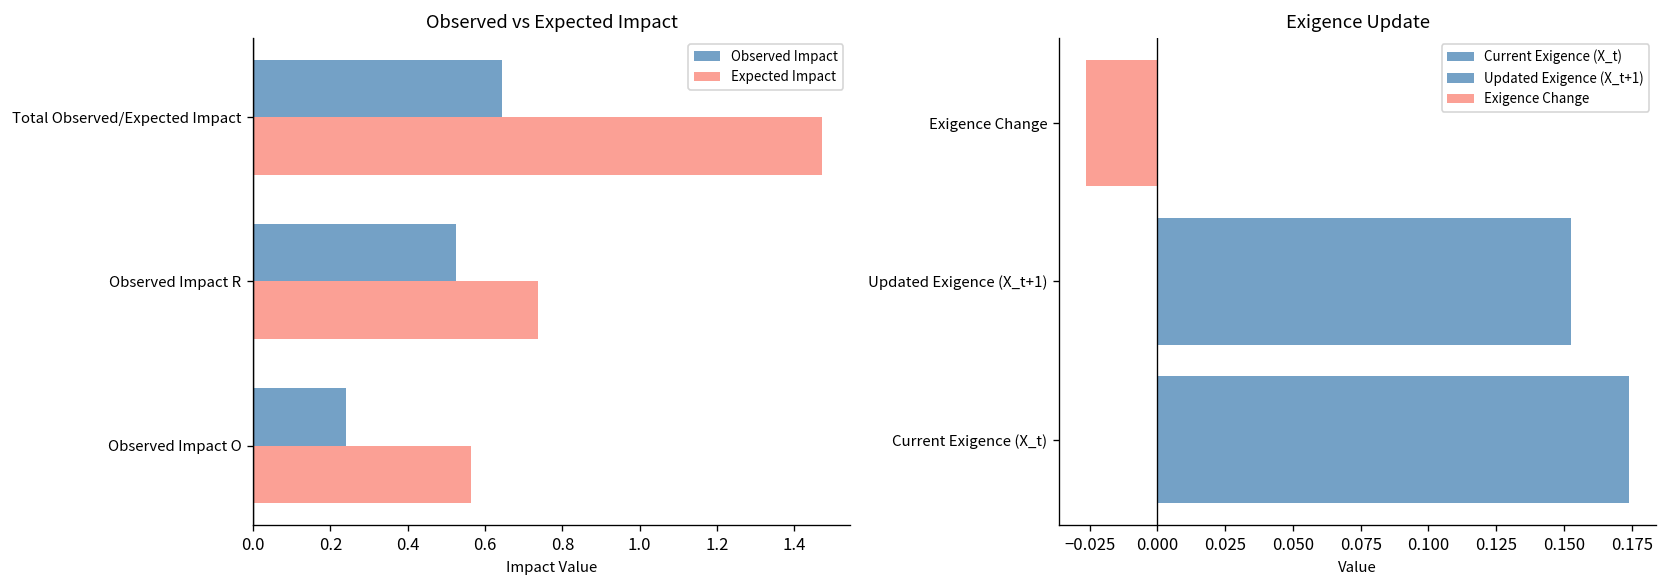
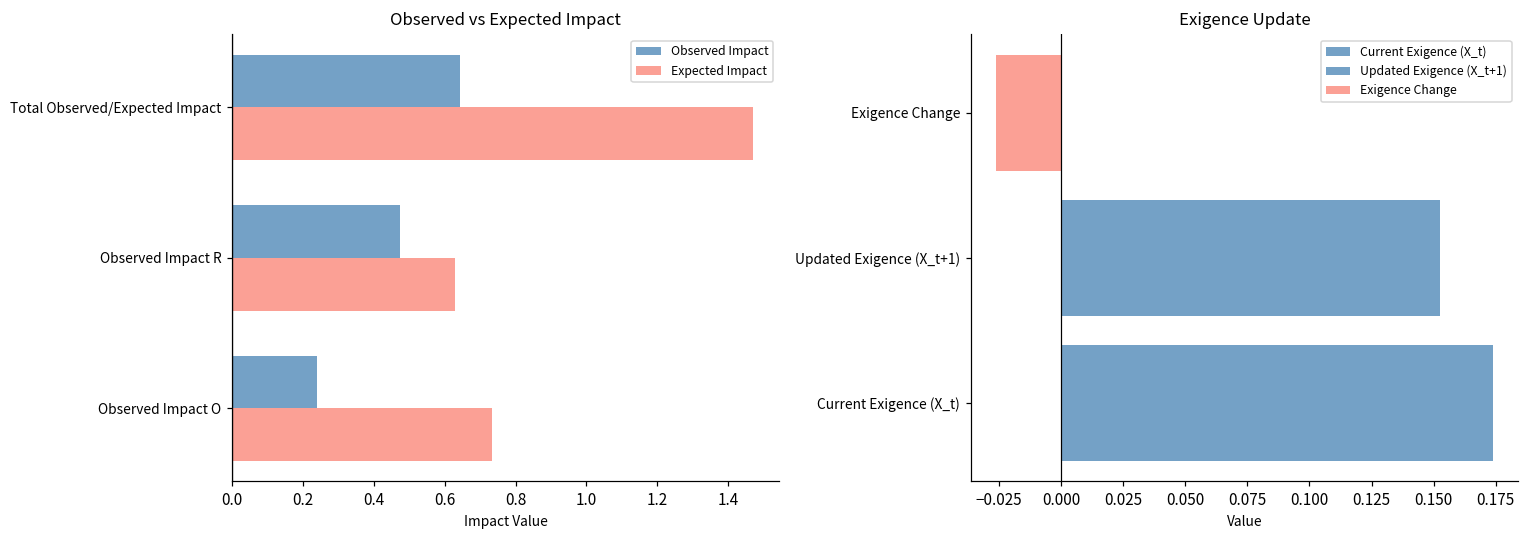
Observed vs Expected Impact, Observed Impact, Observed Impact R: 0.52 -> 0.47
Observed vs Expected Impact, Expected Impact, Observed Impact R: 0.74 -> 0.63
Observed vs Expected Impact, Expected Impact, Observed Impact O: 0.56 -> 0.73
